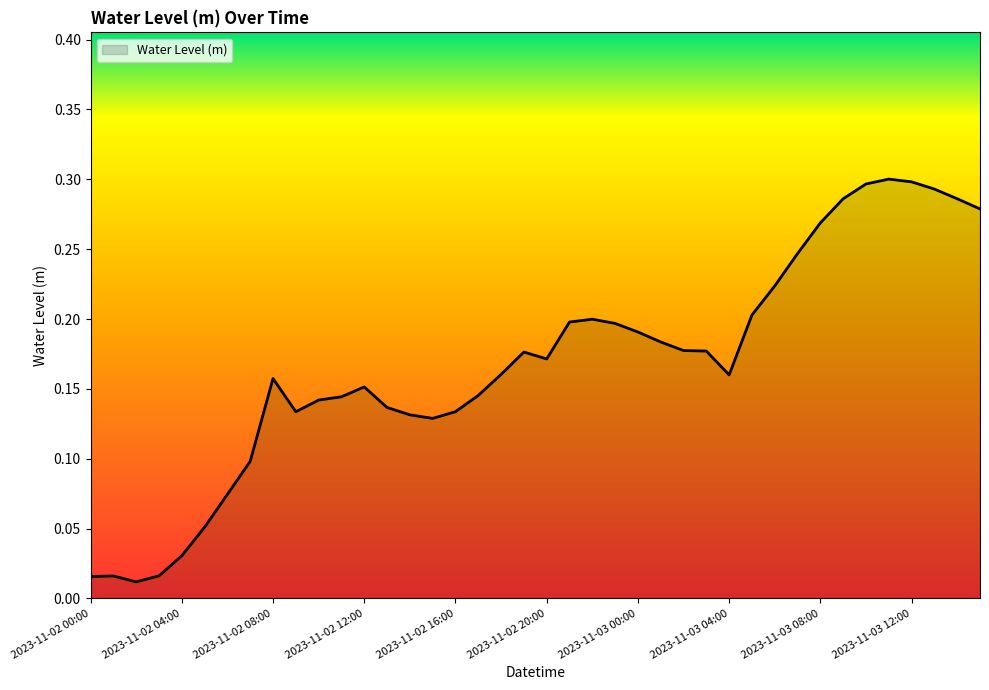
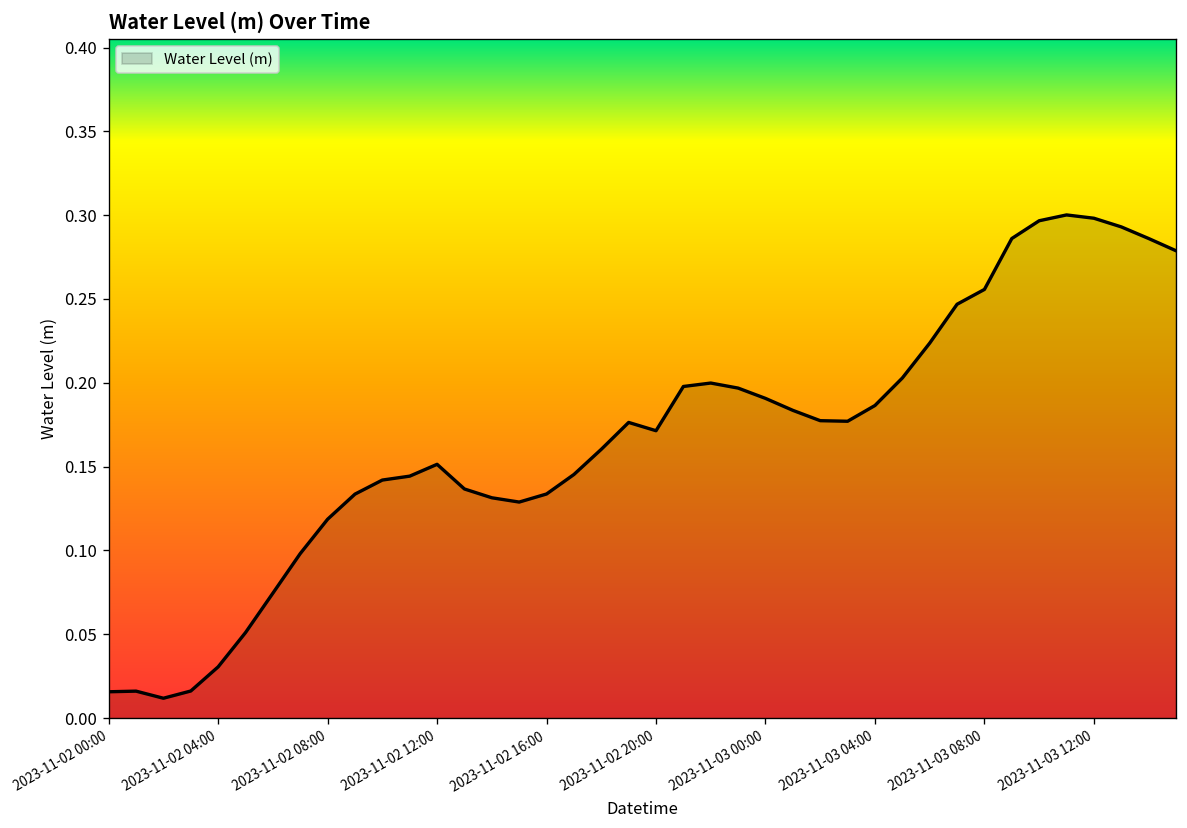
2023-11-02 08:00: 0.157 -> 0.119
2023-11-03 04:00: 0.160 -> 0.186
2023-11-03 08:00: 0.269 -> 0.256
